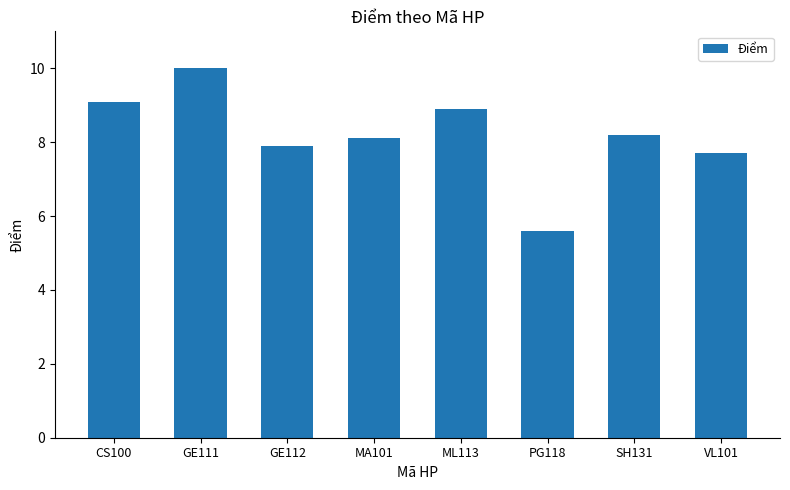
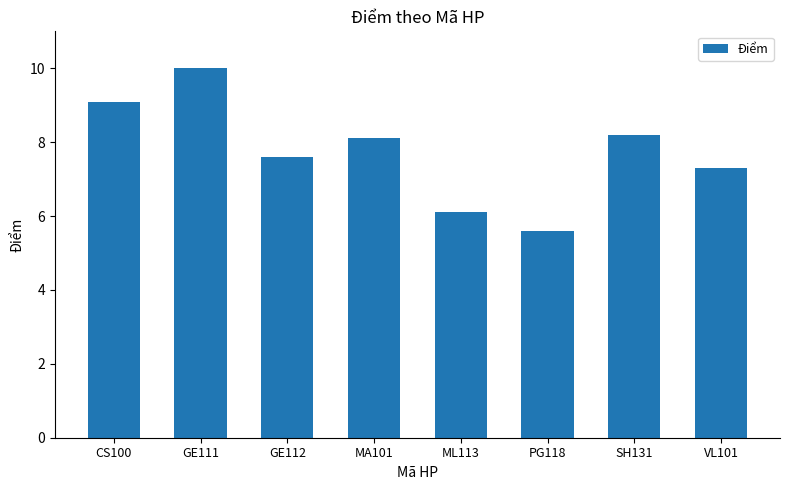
GE112: 7.9 -> 7.6
ML113: 8.9 -> 6.1
VL101: 7.7 -> 7.3
